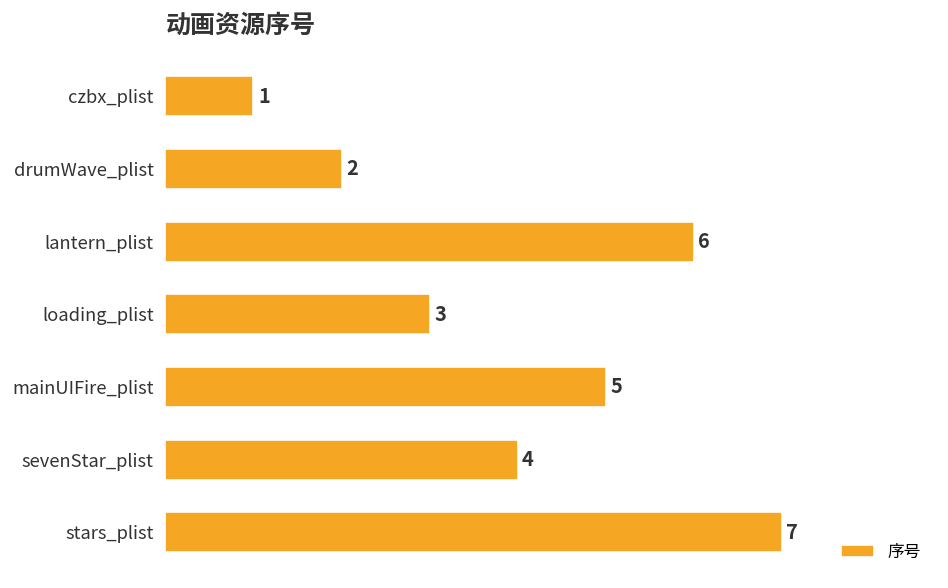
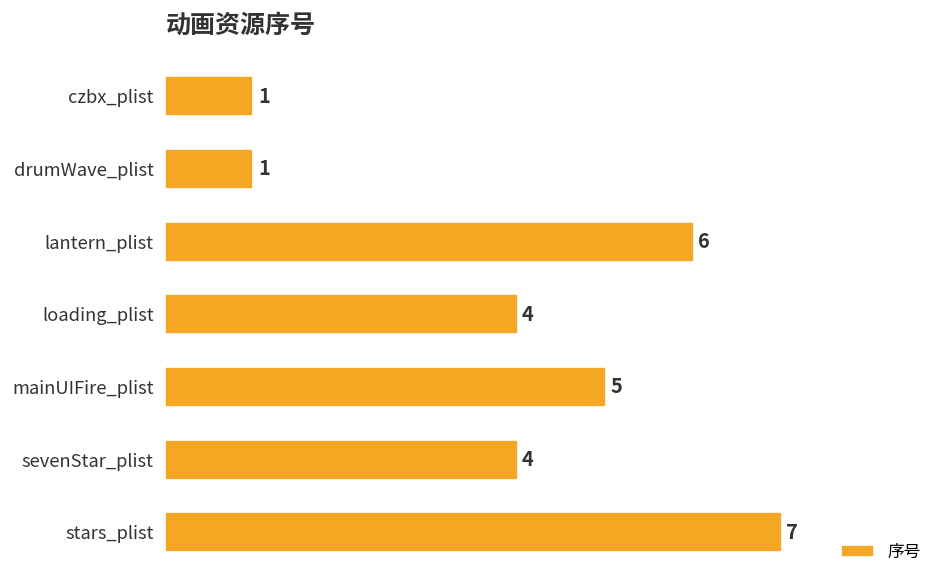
drumWave_plist: 2 -> 1
loading_plist: 3 -> 4
